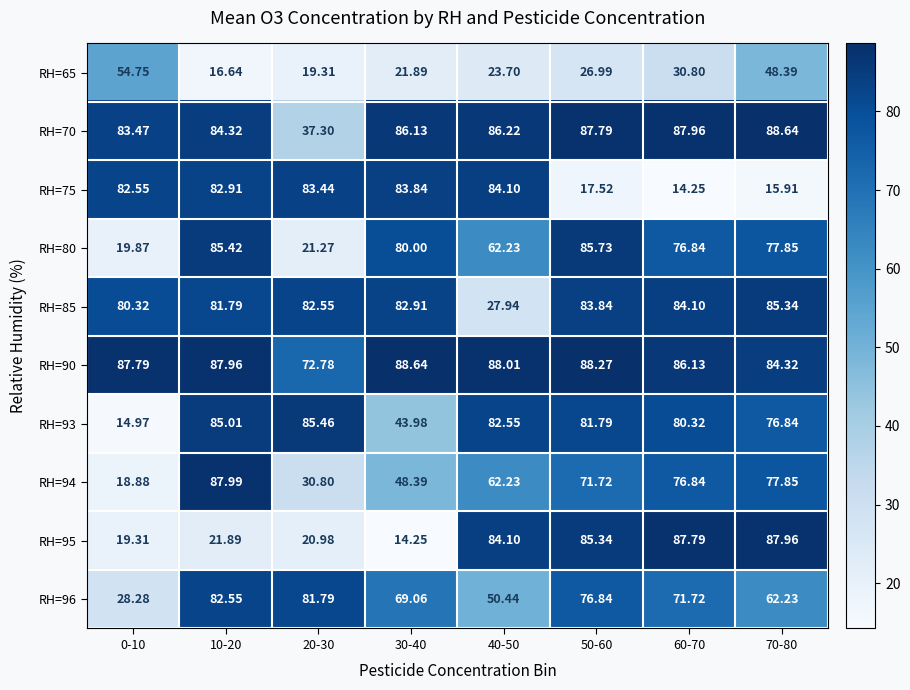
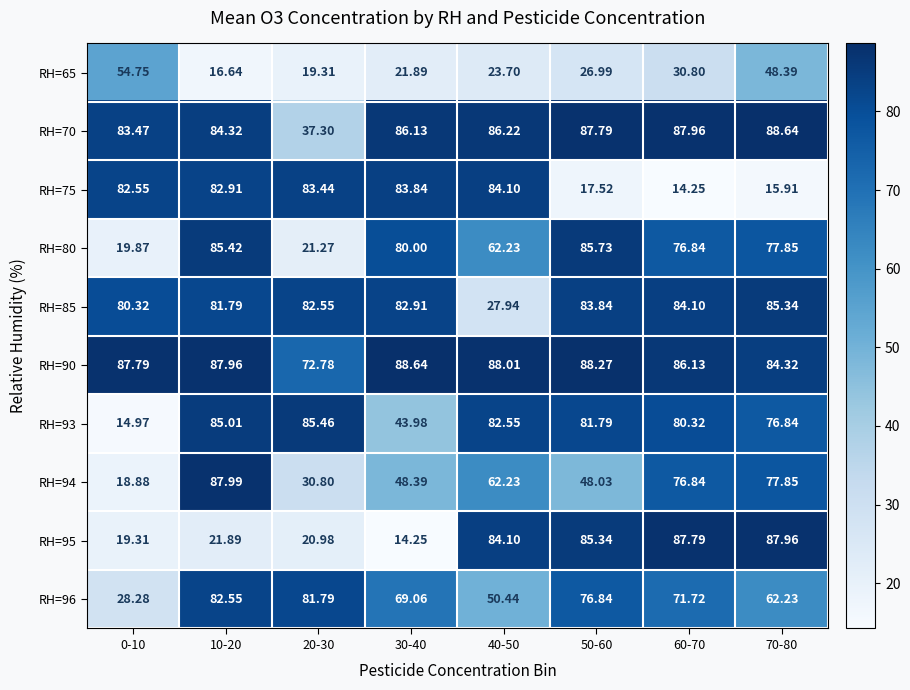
RH=94, 50-60: 71.72 -> 48.03
